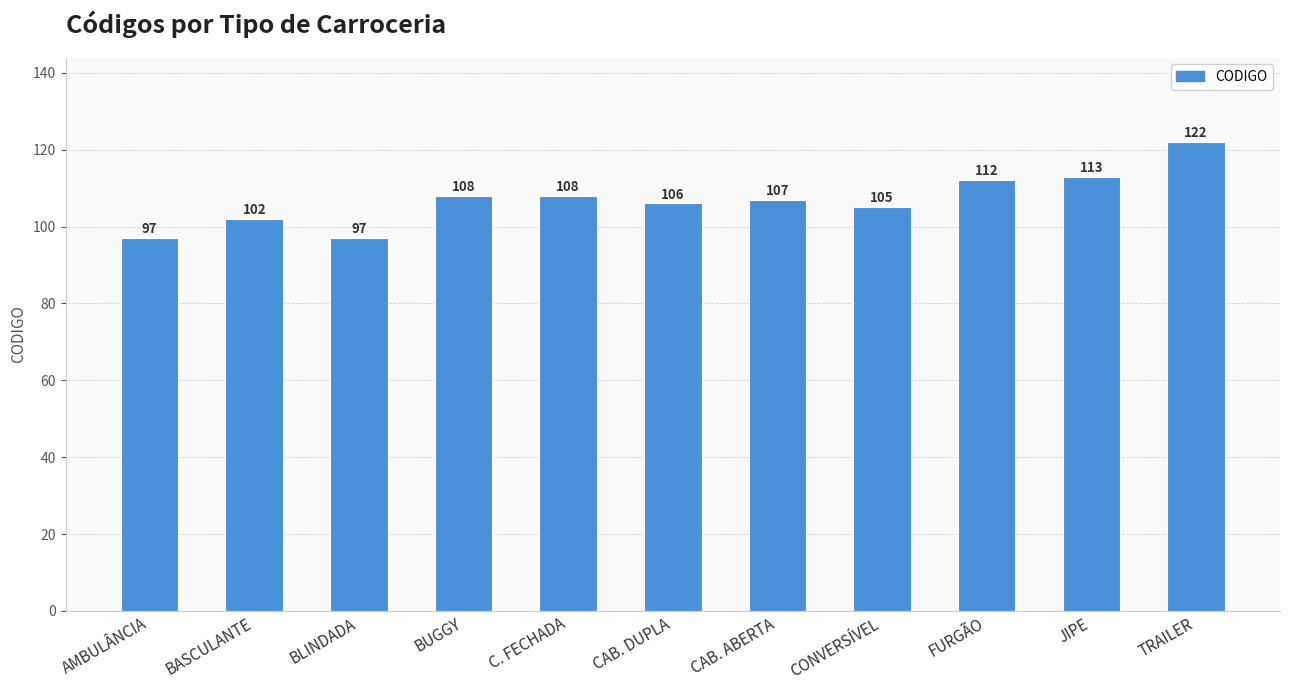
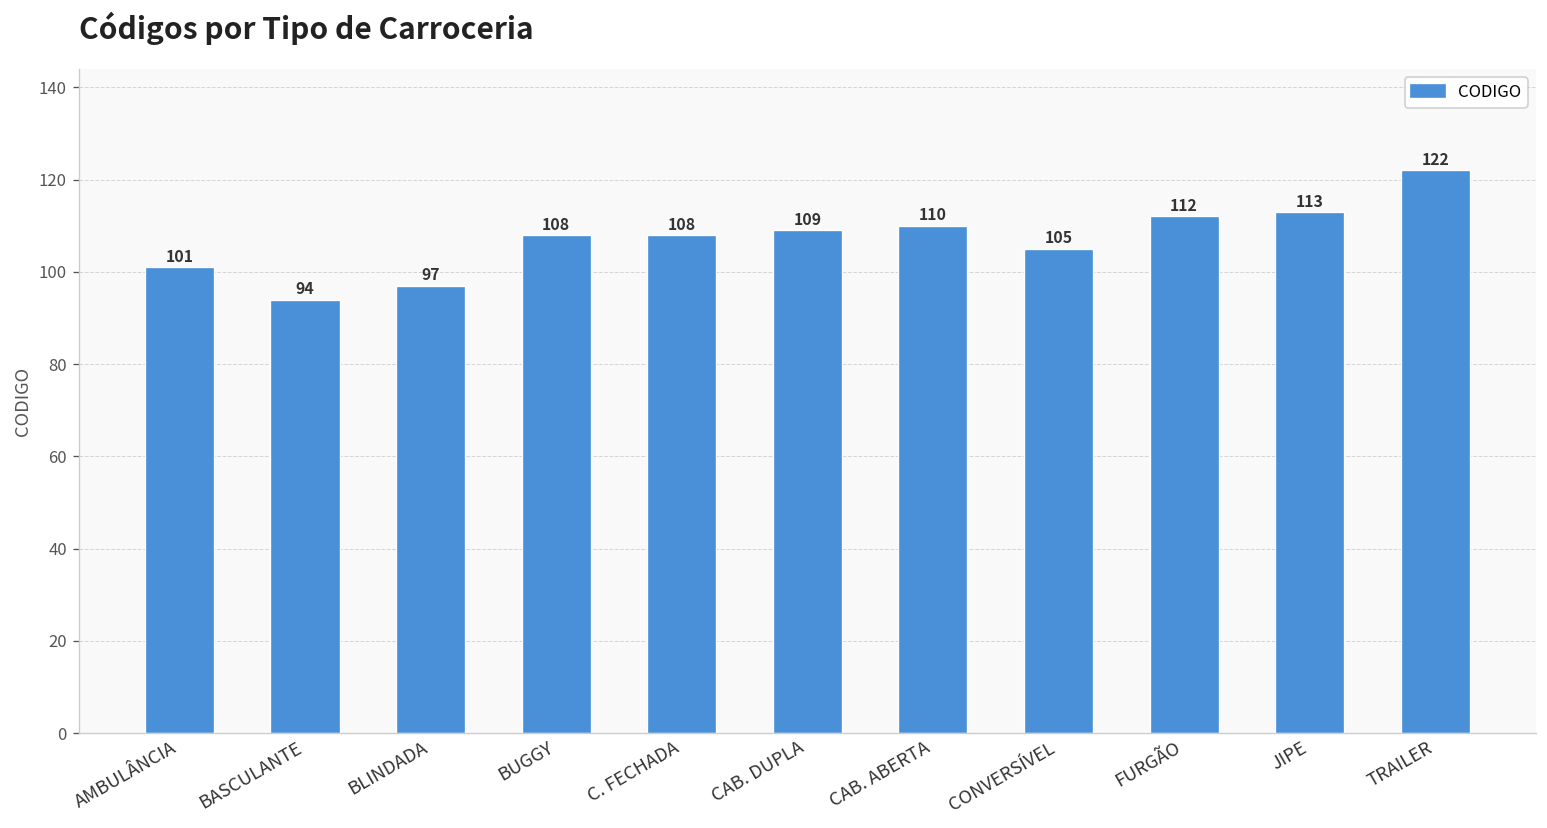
AMBULÂNCIA: 97 -> 101
BASCULANTE: 102 -> 94
CAB. DUPLA: 106 -> 109
CAB. ABERTA: 107 -> 110
